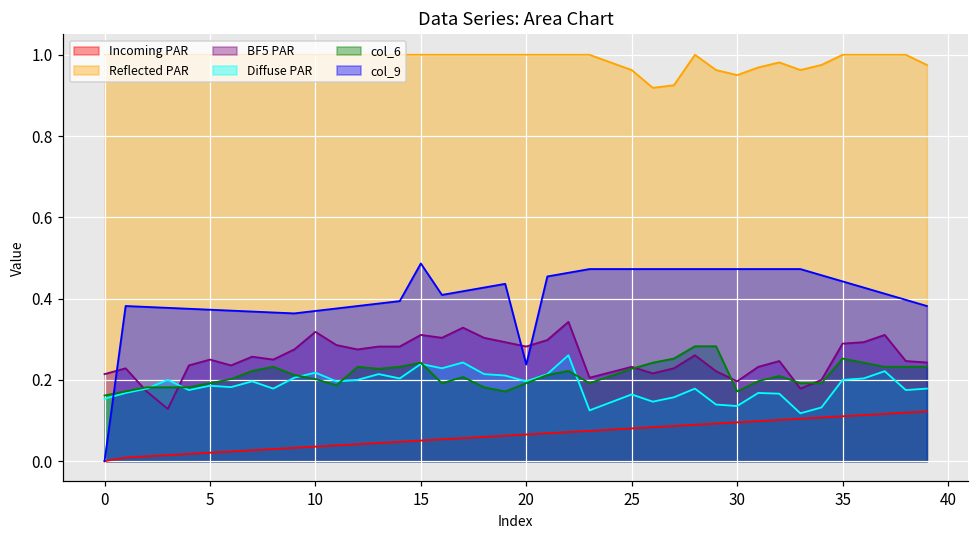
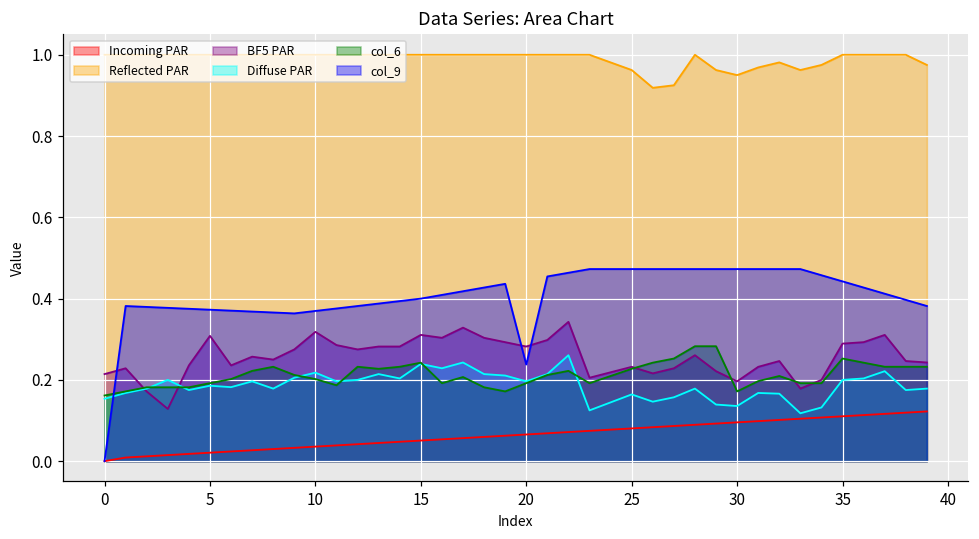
BF5 PAR, 5: 0.25 -> 0.31
col_9, 15: 0.49 -> 0.40
